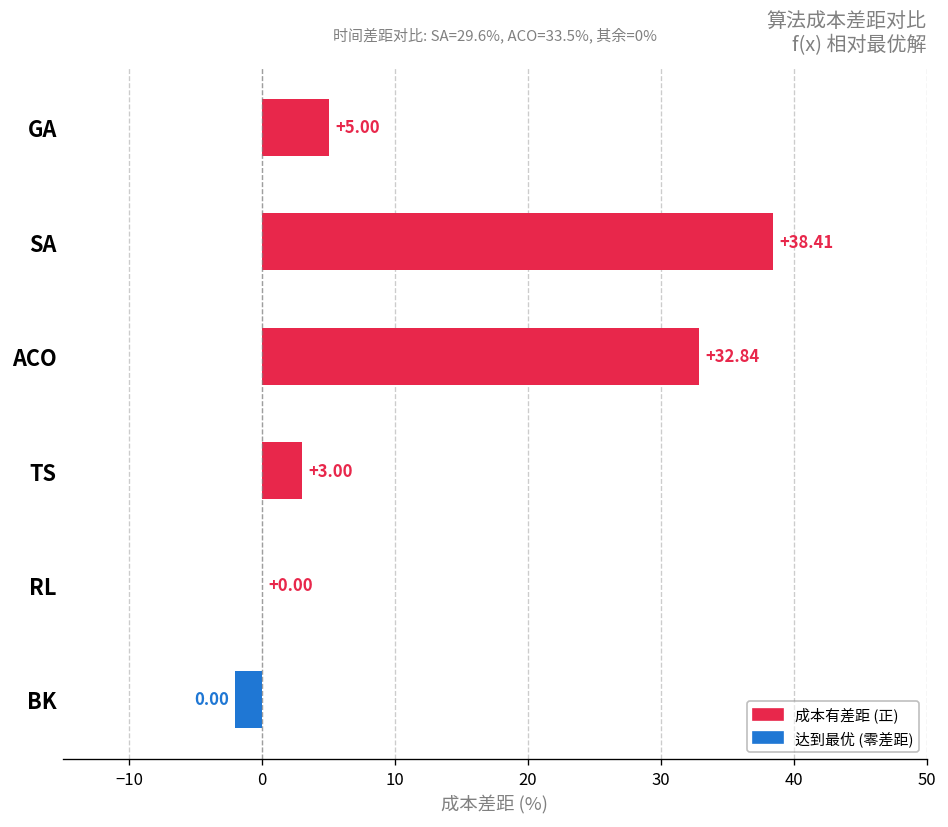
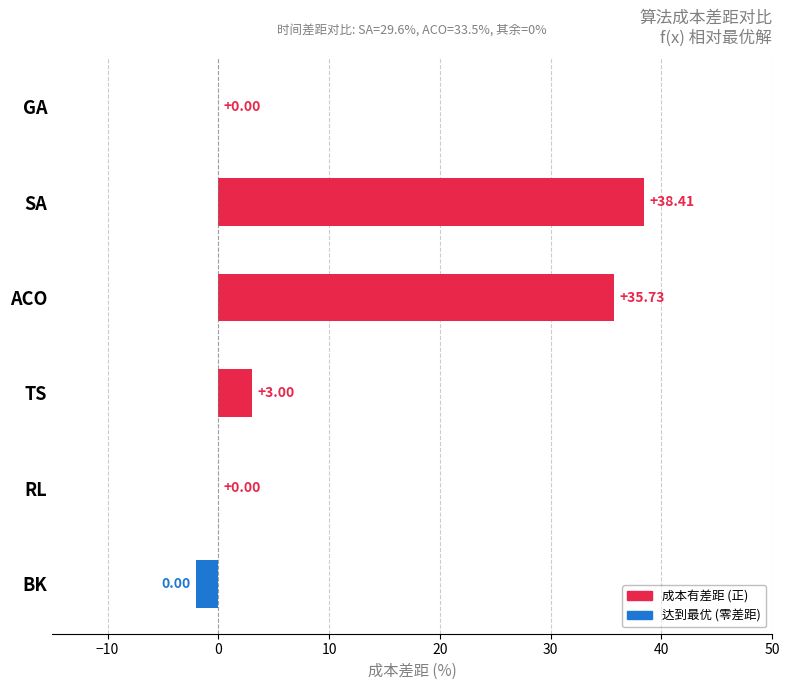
GA: +5.00 -> +0.00
ACO: +32.84 -> +35.73
